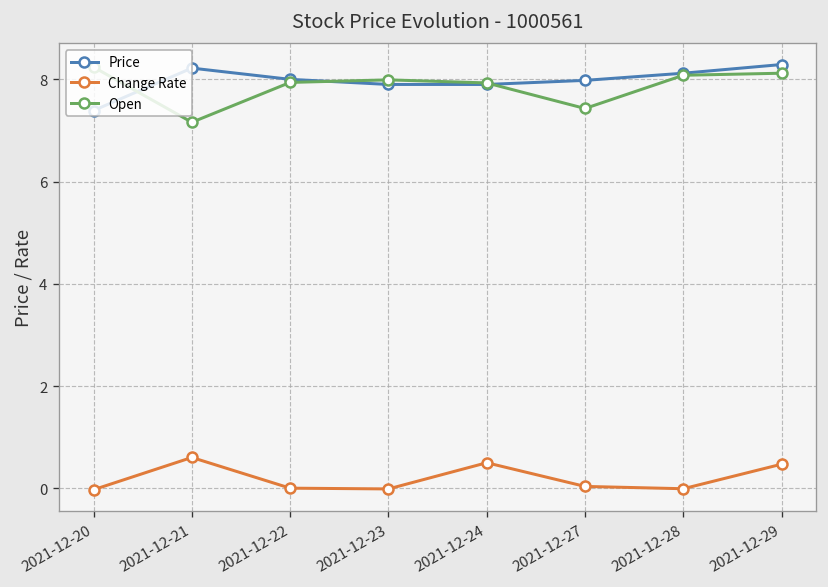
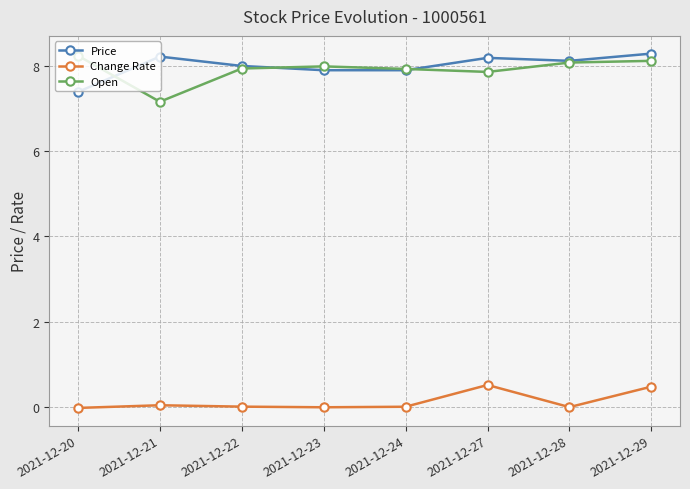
Change Rate, 2021-12-21: 0.6 -> 0.0
Change Rate, 2021-12-24: 0.5 -> 0.0
Price, 2021-12-27: 8.0 -> 8.2
Change Rate, 2021-12-27: 0.0 -> 0.5
Open, 2021-12-27: 7.4 -> 7.9
